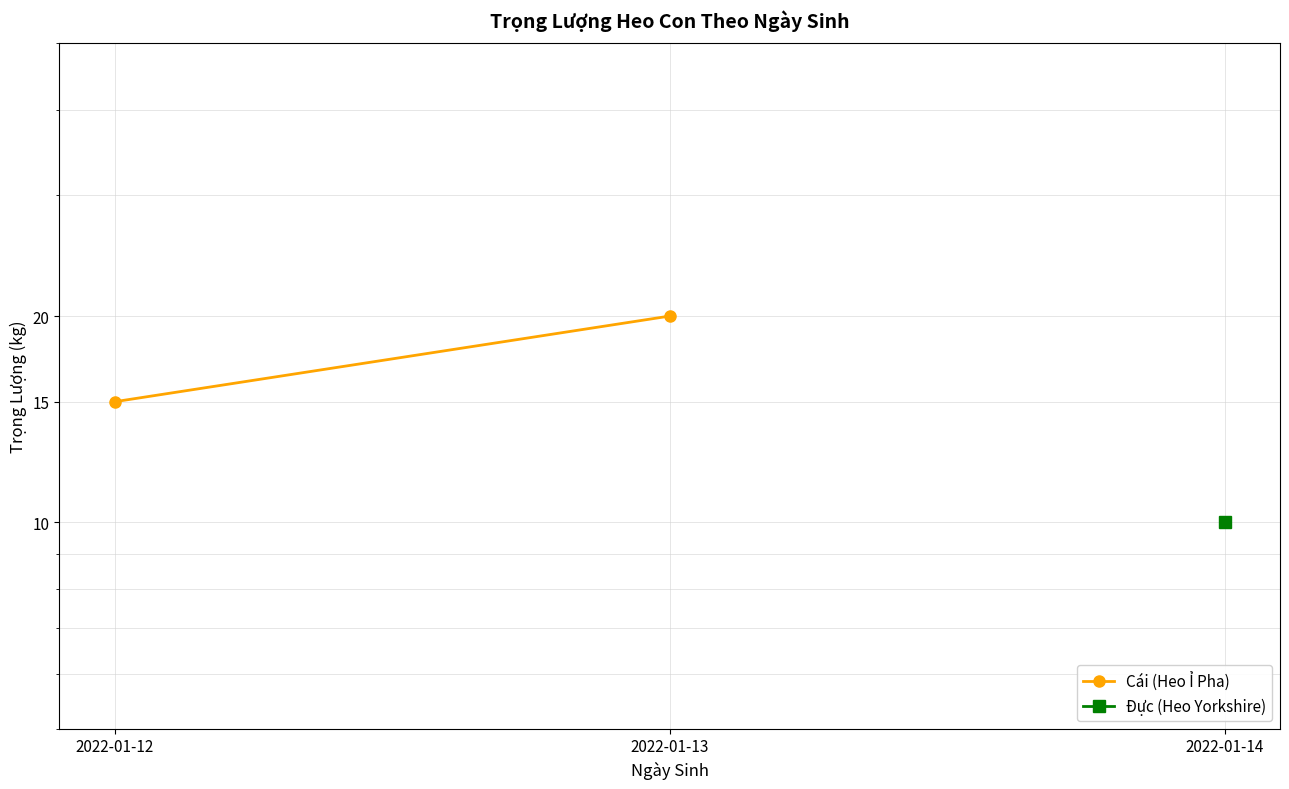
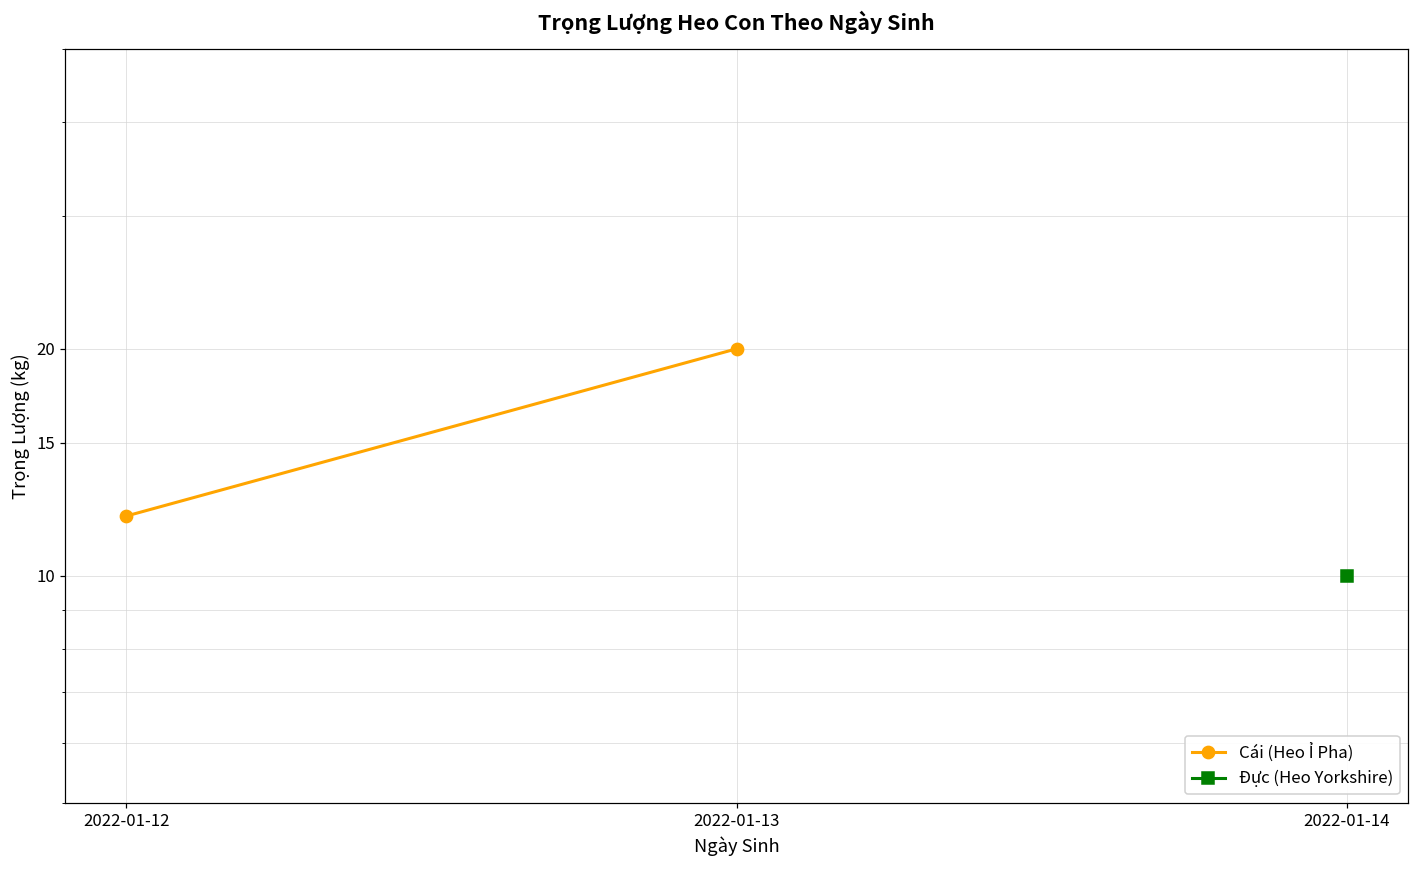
Cái (Heo Ỉ Pha), 2022-01-12: 15 -> 12
